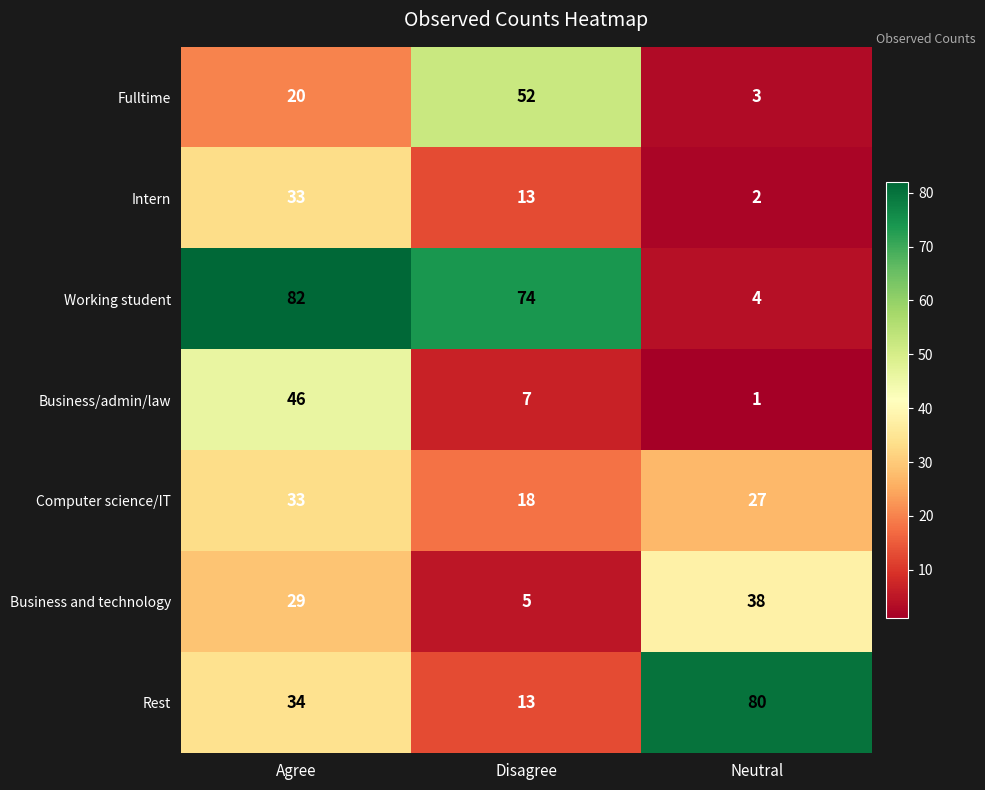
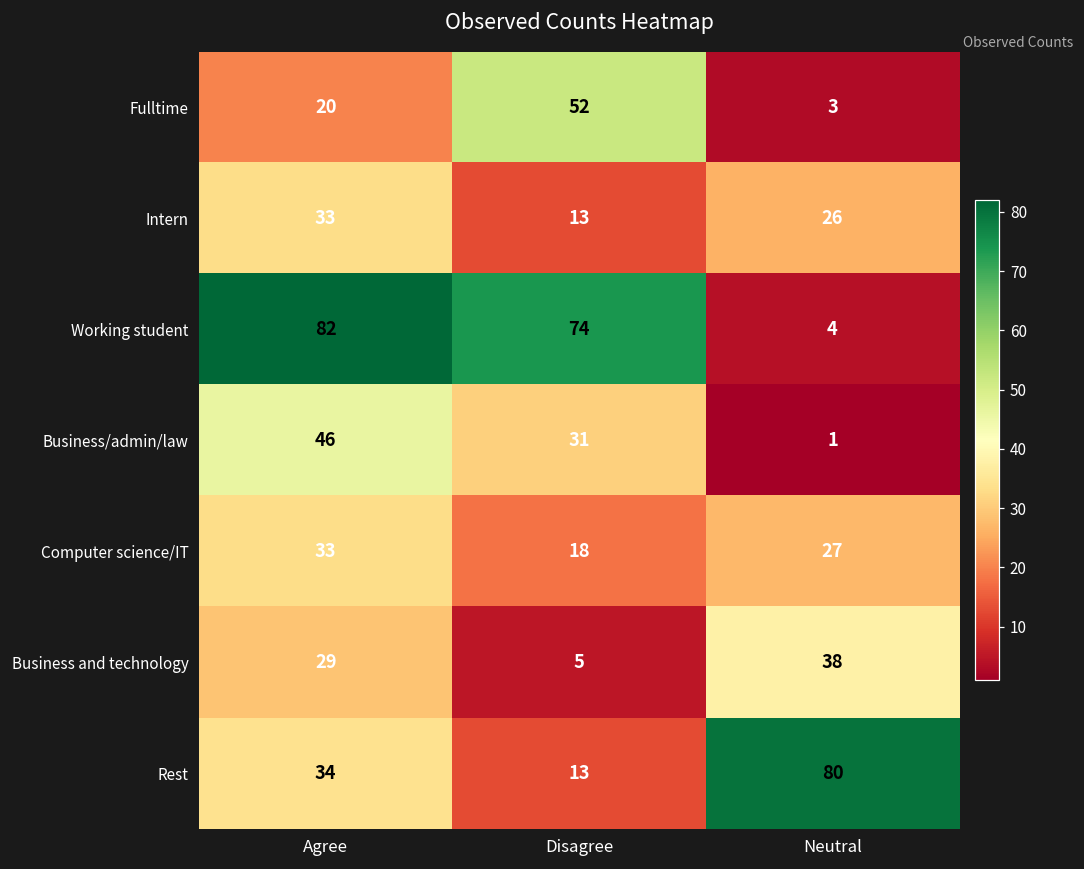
Intern, Neutral: 2 -> 26
Business/admin/law, Disagree: 7 -> 31
